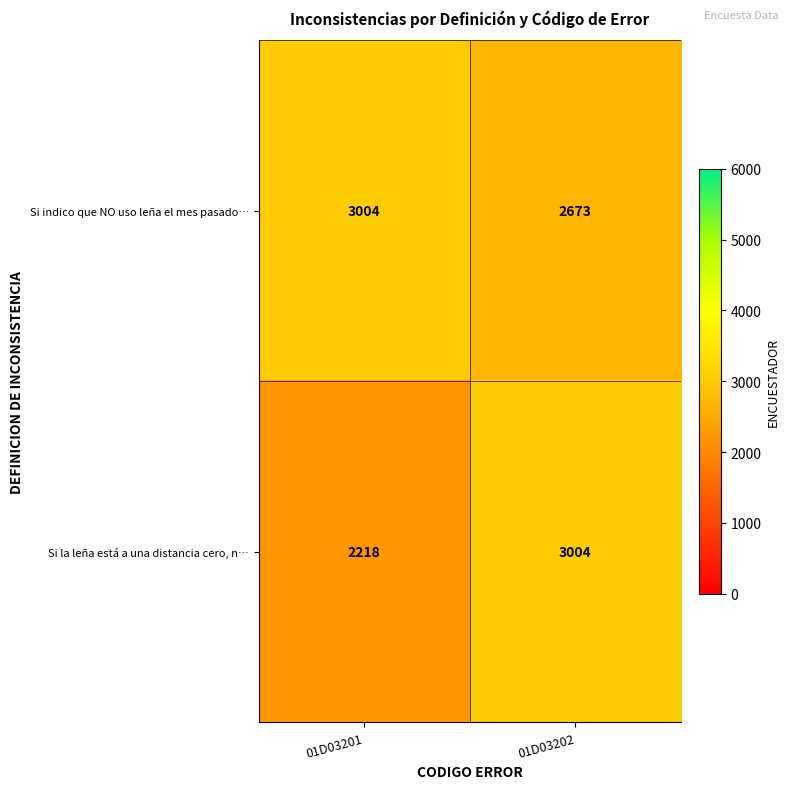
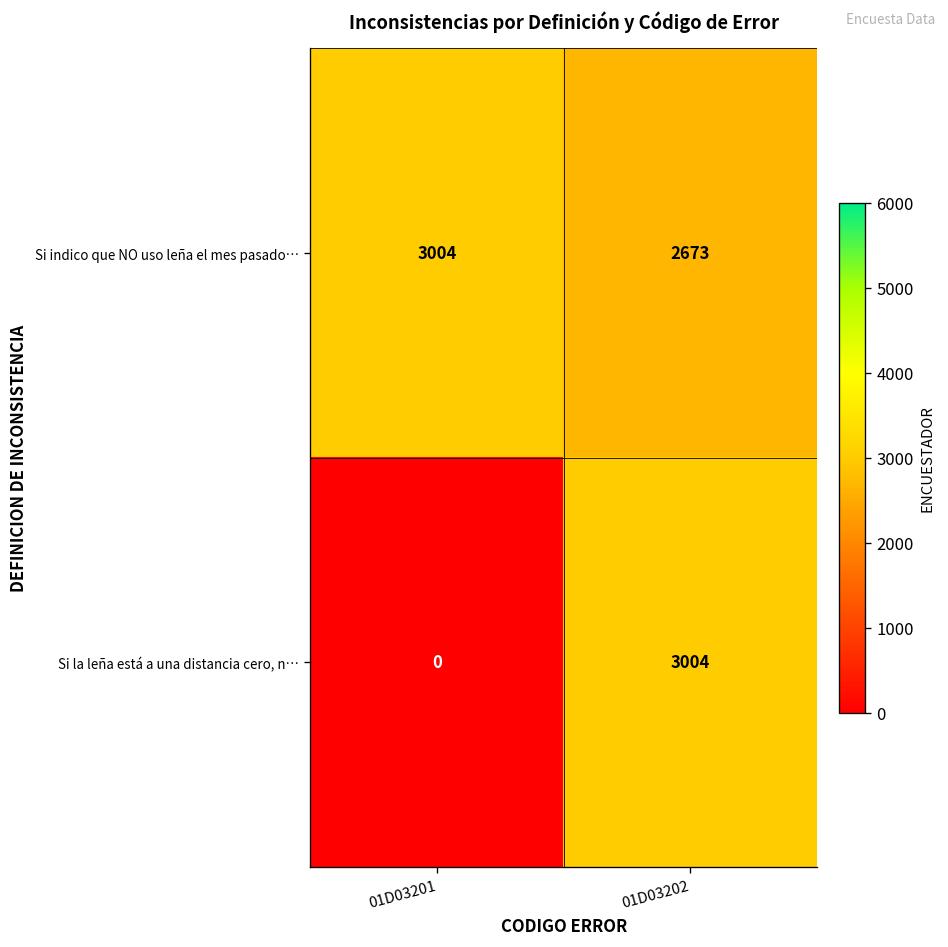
Si la leña está a una distancia cero, n…, 01D03201: 2218 -> 0
